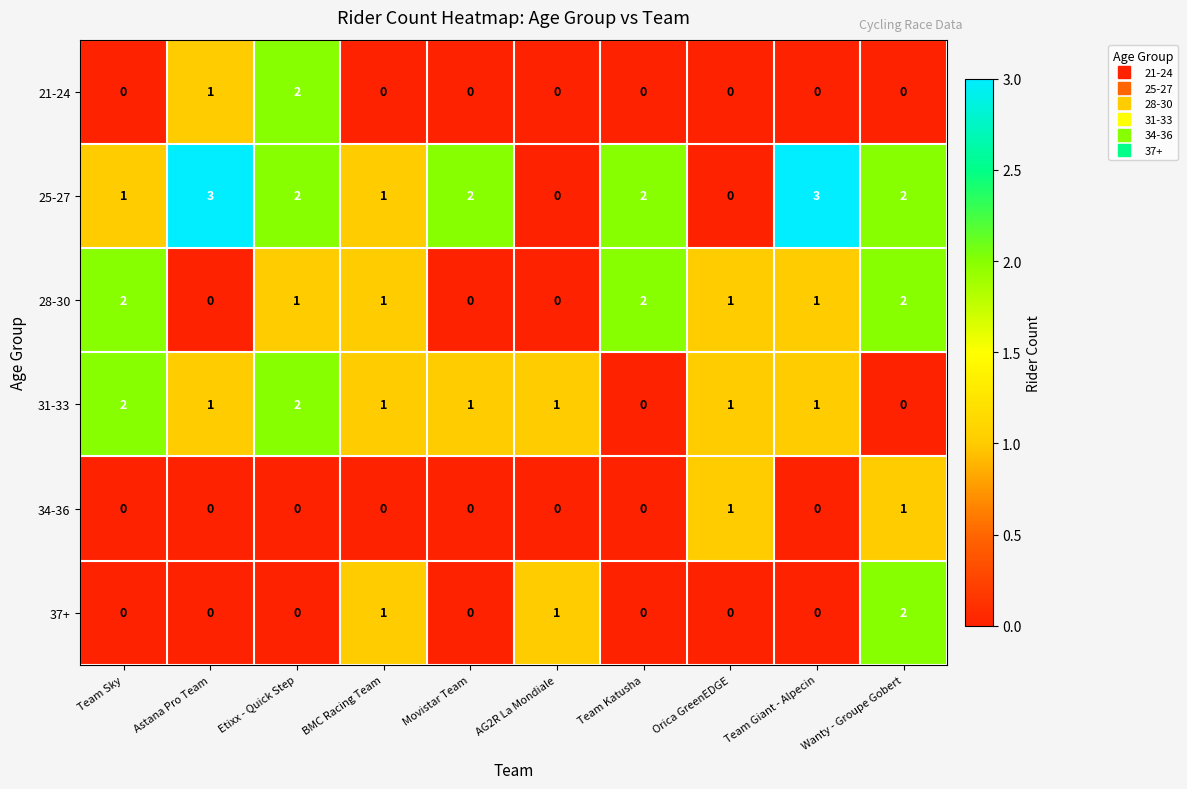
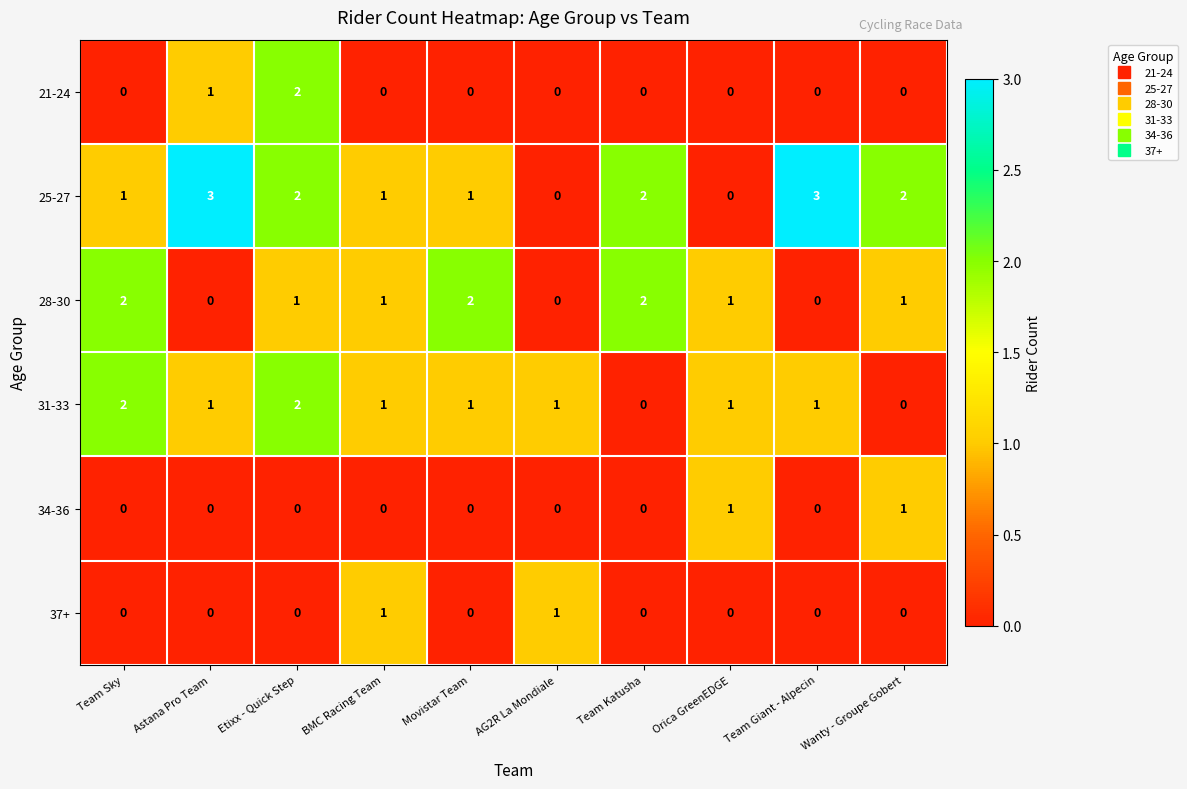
25-27, Movistar Team: 2 -> 1
28-30, Movistar Team: 0 -> 2
28-30, Team Giant - Alpecin: 1 -> 0
28-30, Wanty - Groupe Gobert: 2 -> 1
37+, Wanty - Groupe Gobert: 2 -> 0
